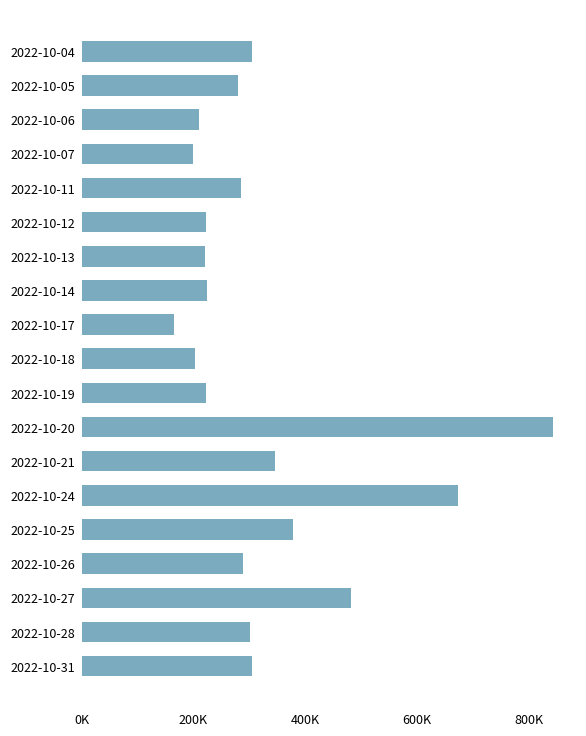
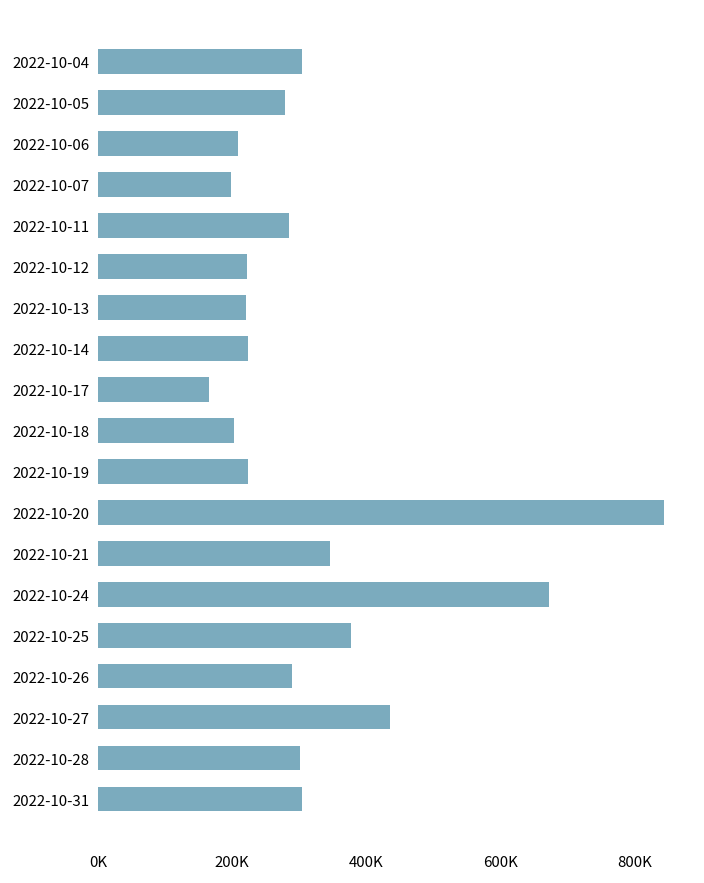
2022-10-27: 480000 -> 430000
